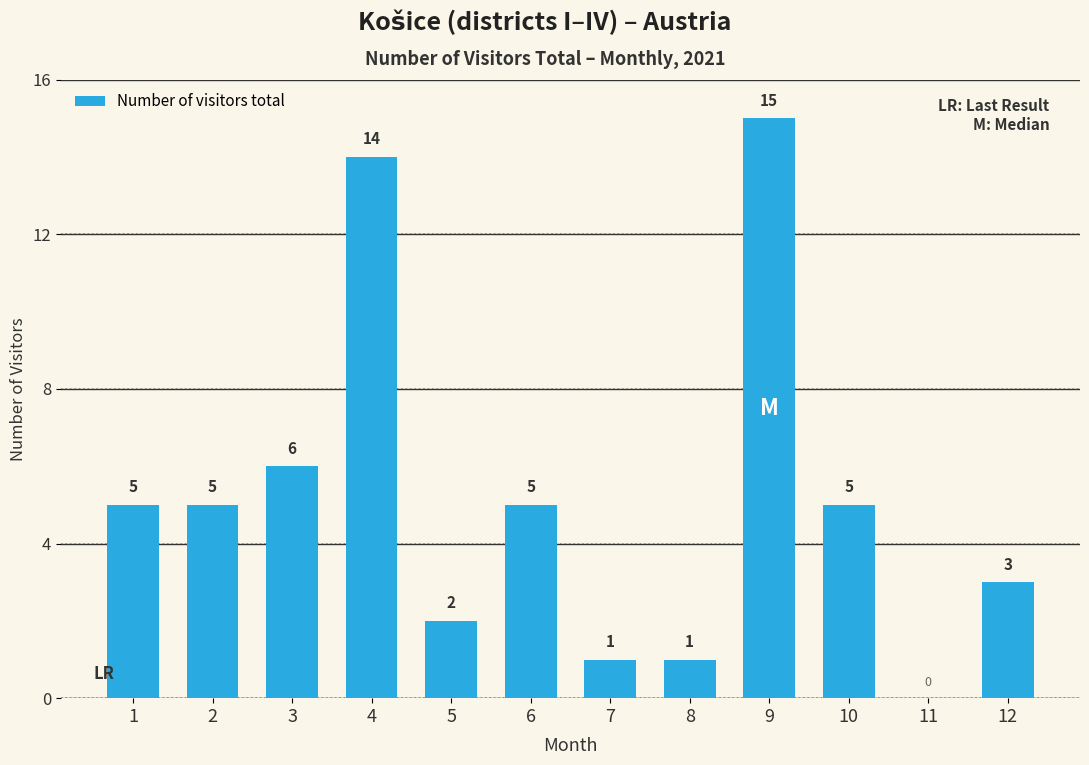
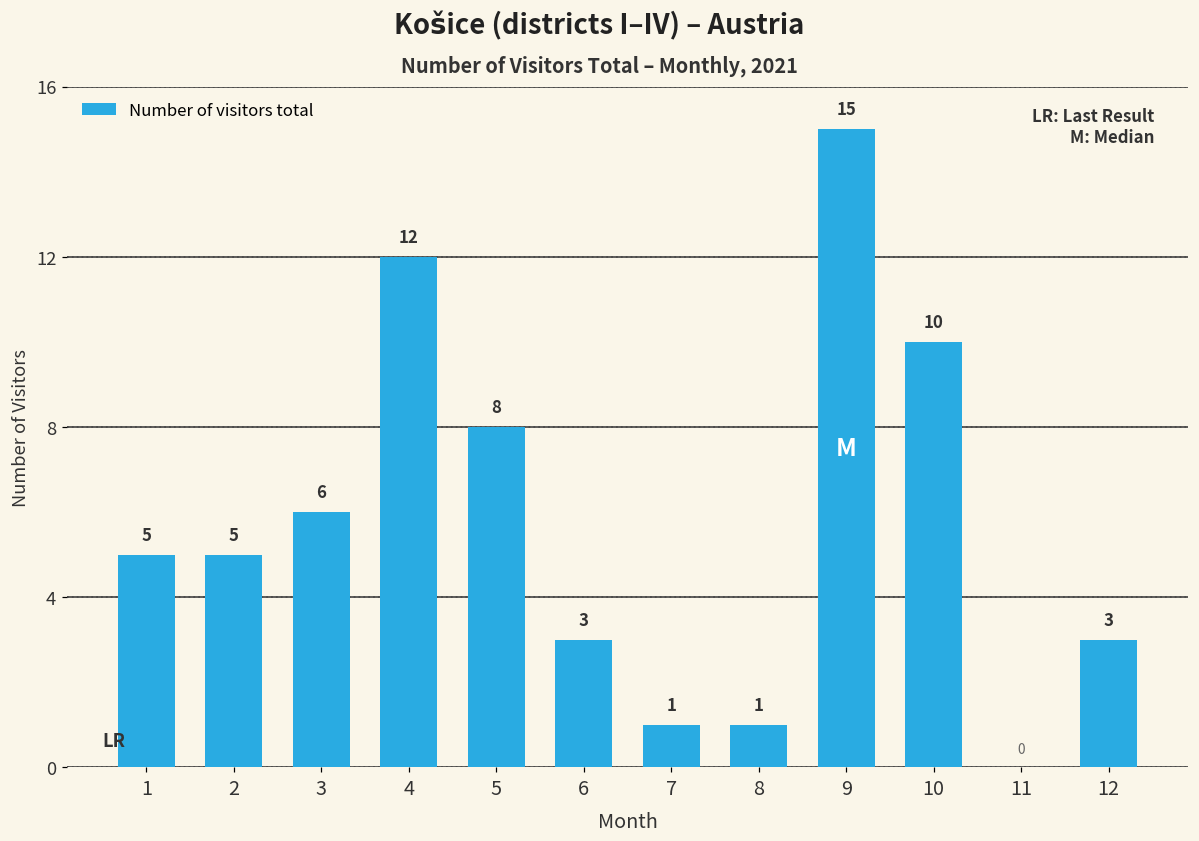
4: 14 -> 12
5: 2 -> 8
6: 5 -> 3
10: 5 -> 10
